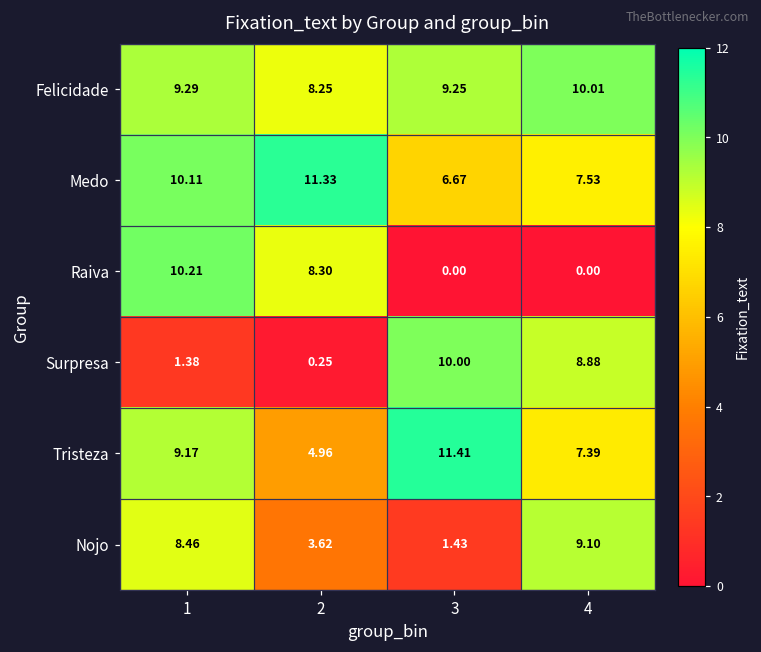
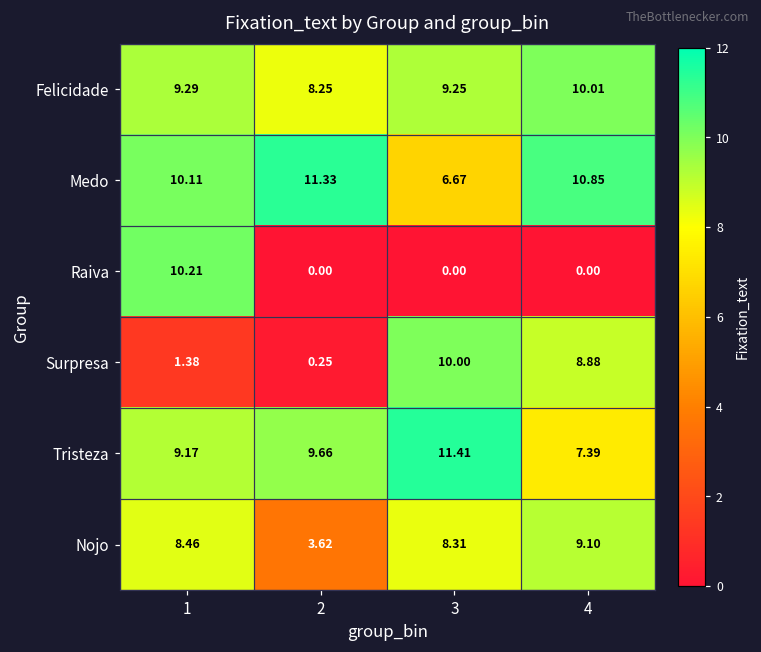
Medo, 4: 7.53 -> 10.85
Raiva, 2: 8.30 -> 0.00
Tristeza, 2: 4.96 -> 9.66
Nojo, 3: 1.43 -> 8.31
